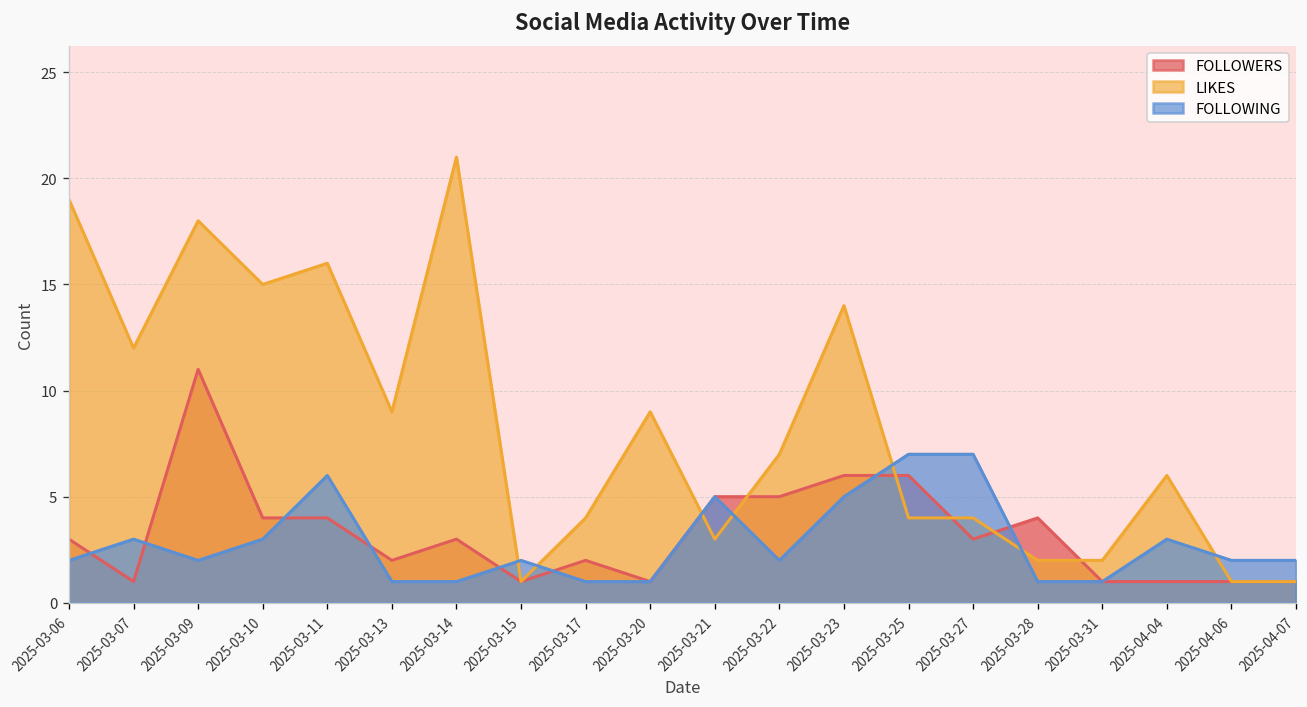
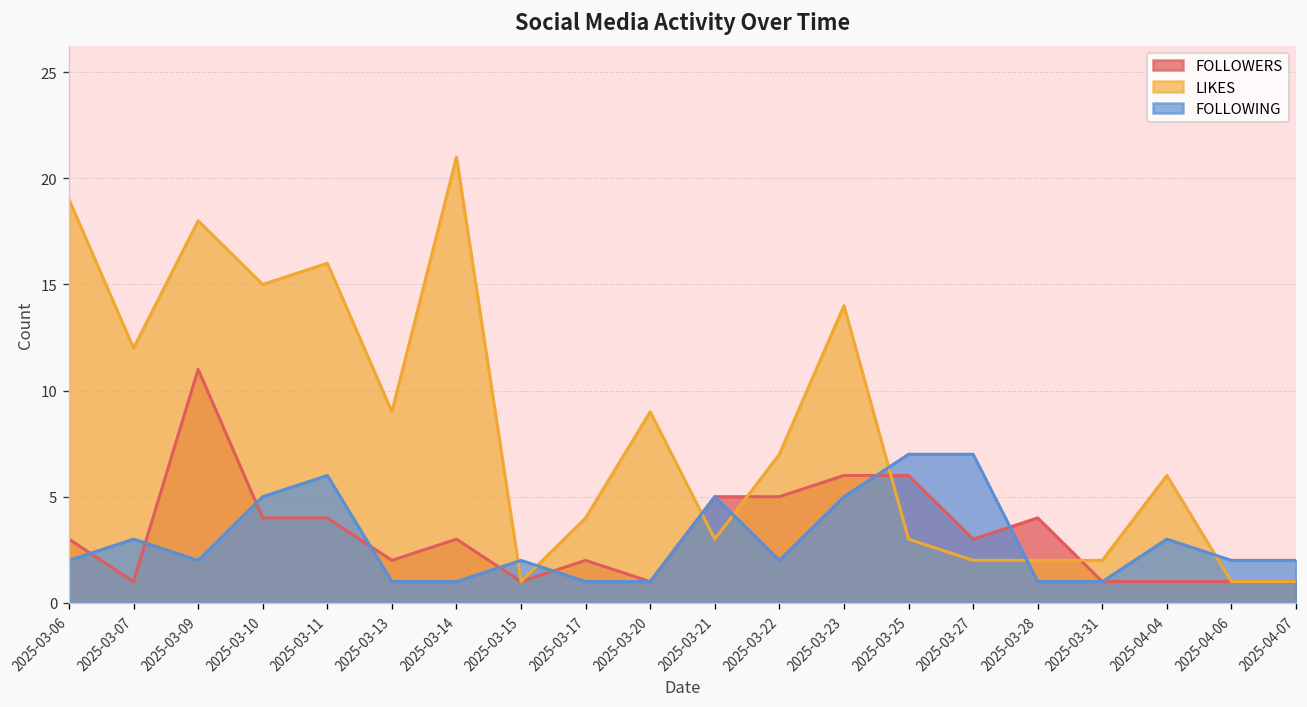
FOLLOWING, 2025-03-10: 3 -> 5
LIKES, 2025-03-25: 4 -> 3
LIKES, 2025-03-27: 4 -> 2
